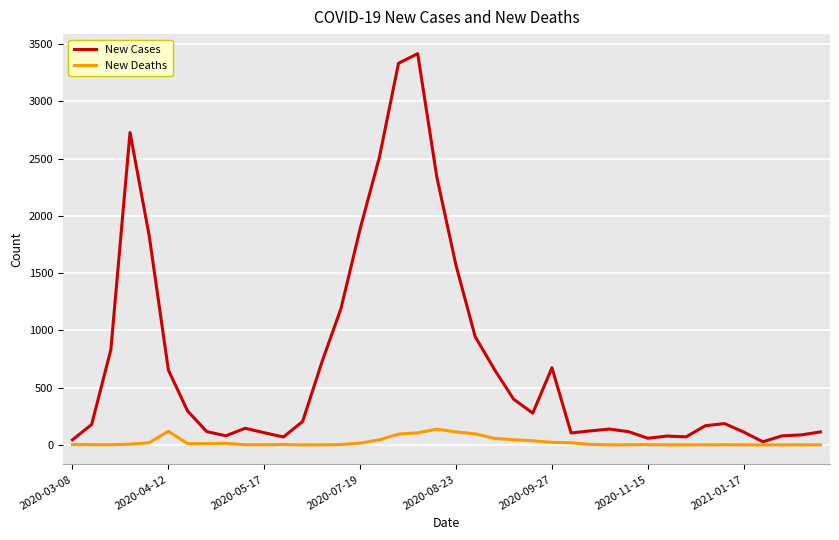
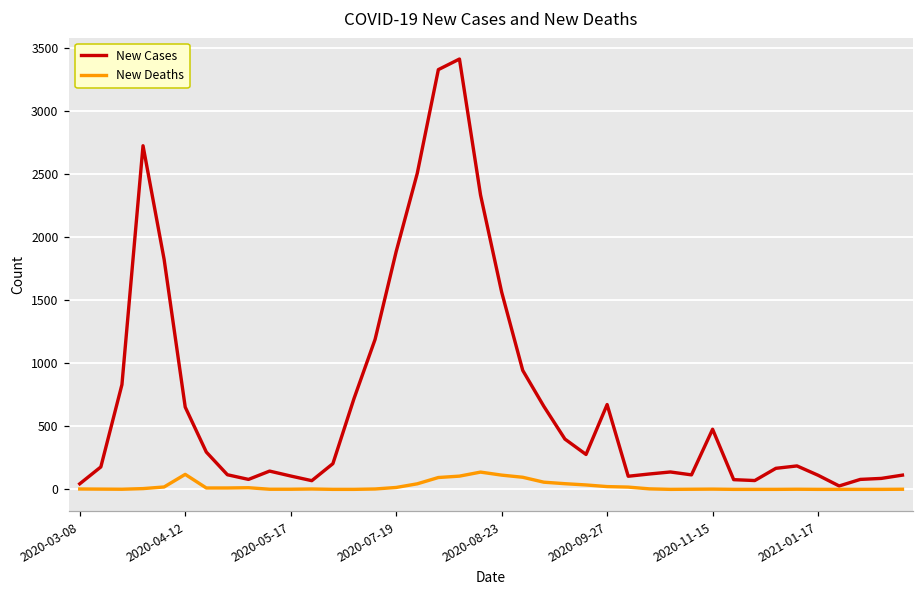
New Cases, 2020-11-15: 60 -> 480
